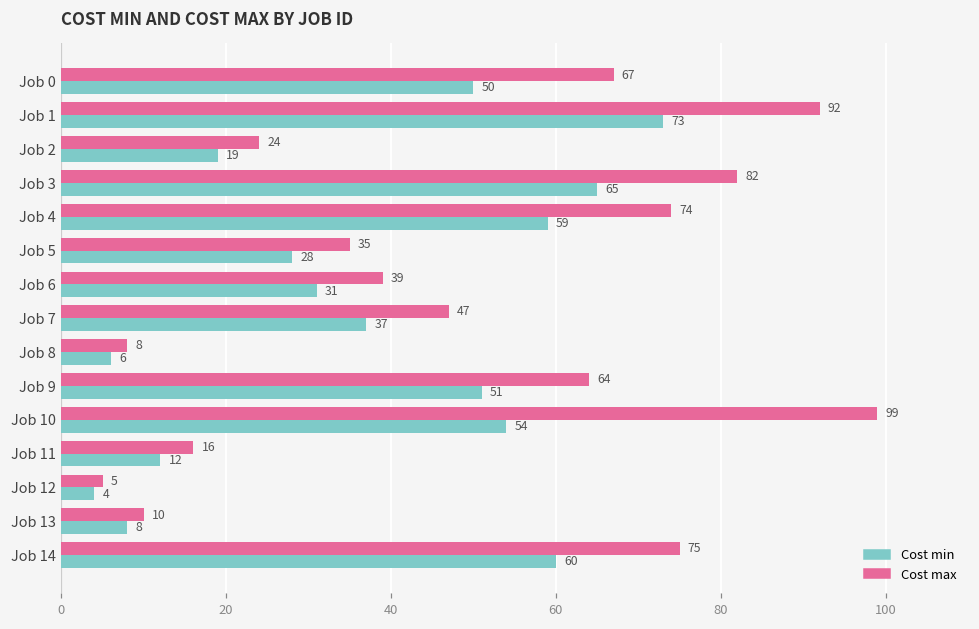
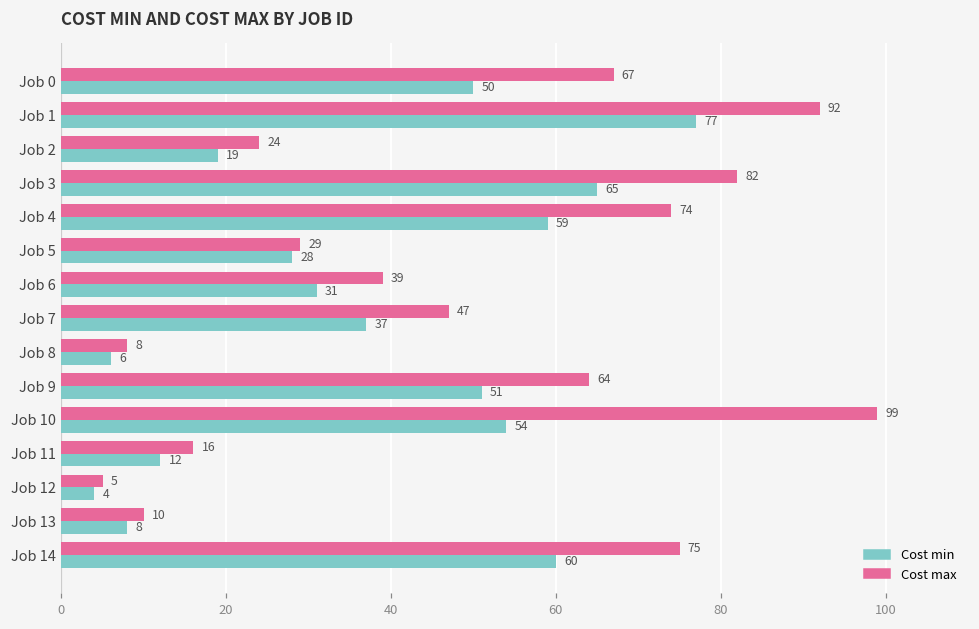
Cost min, Job 1: 73 -> 77
Cost max, Job 5: 35 -> 29
